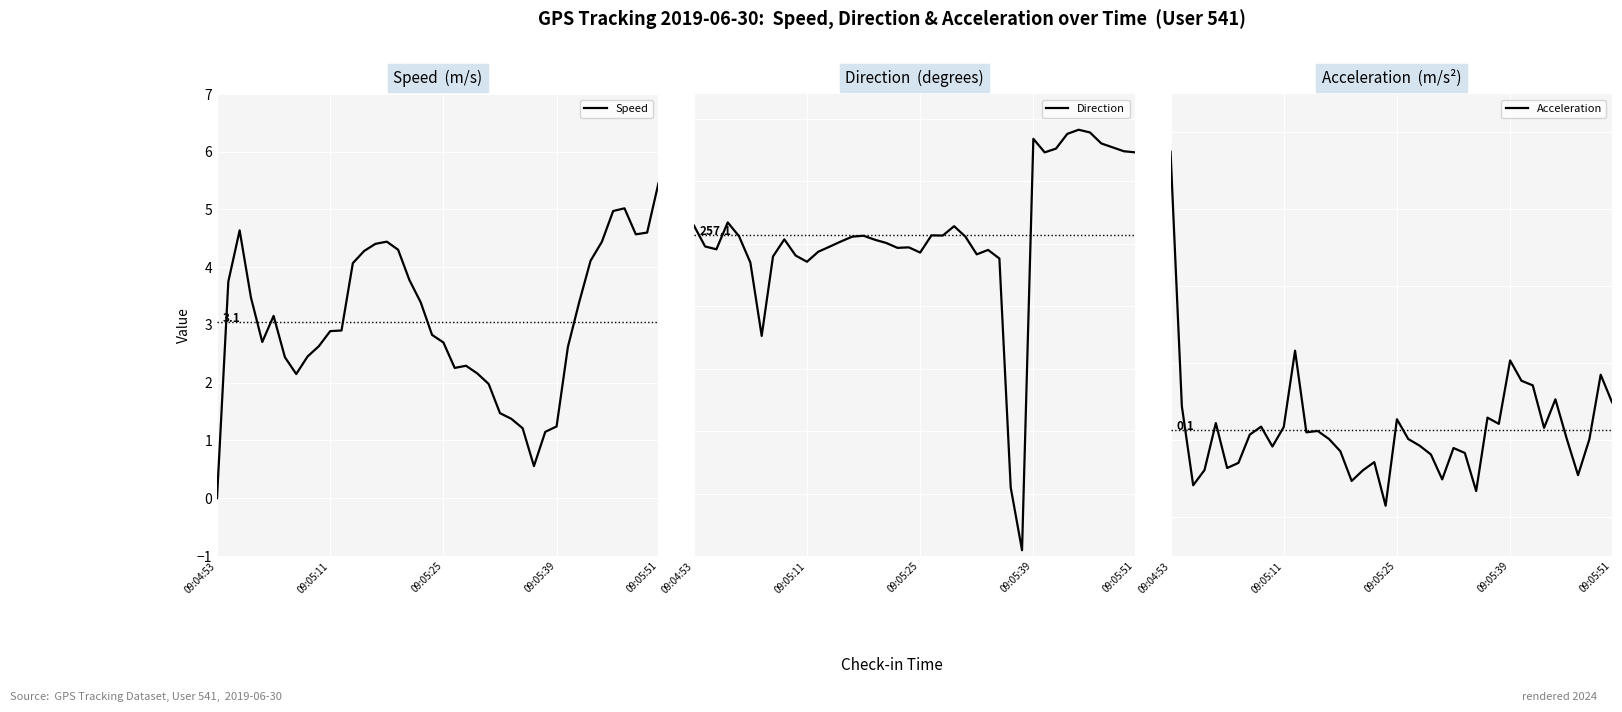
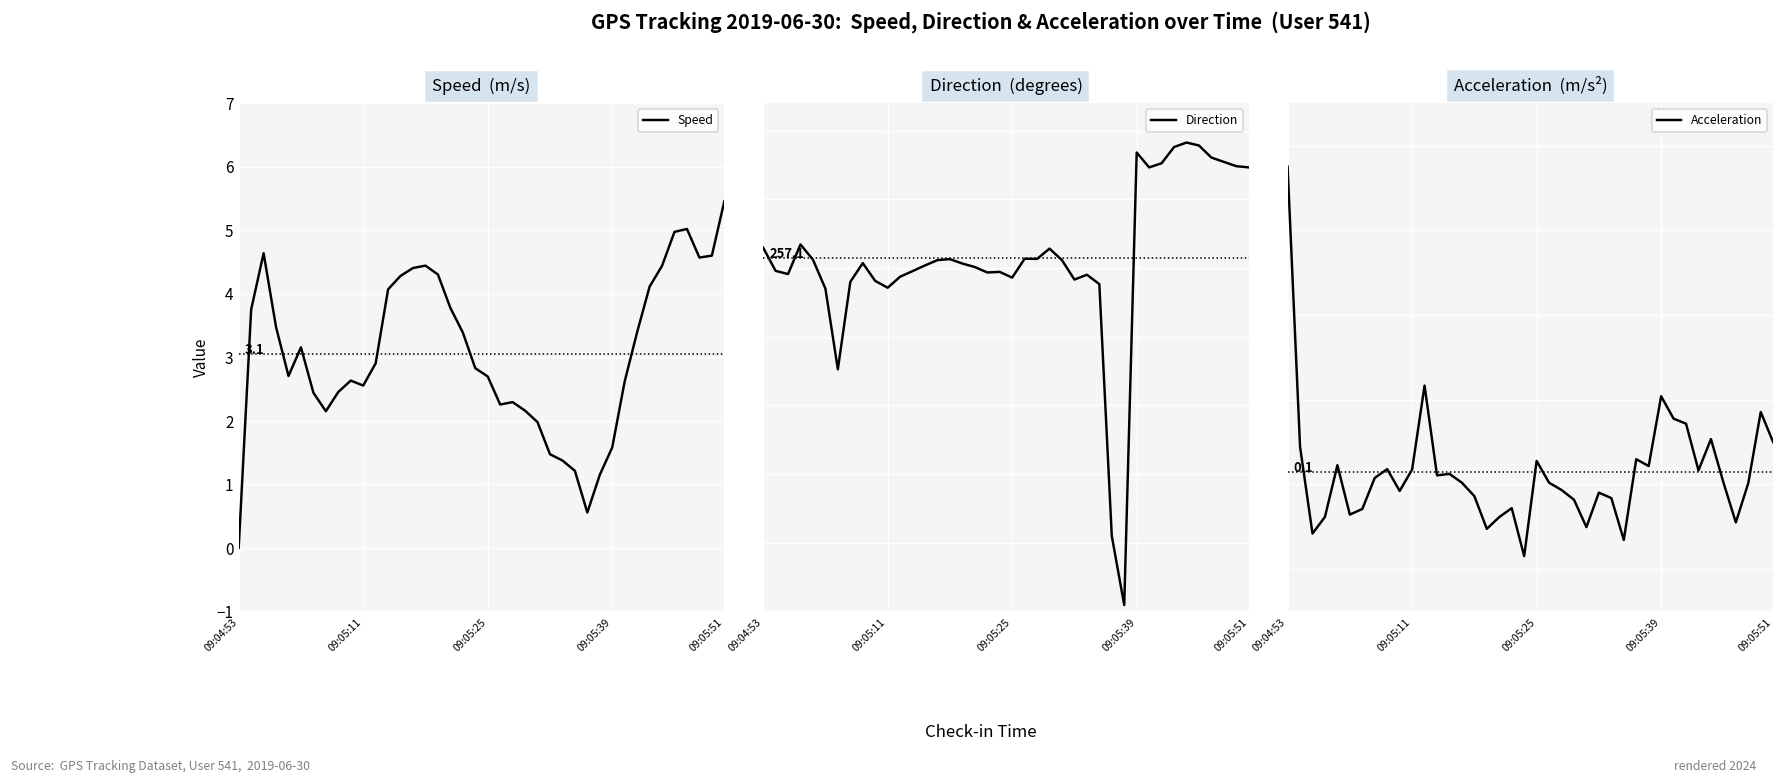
Speed (m/s), 09:05:11: 2.9 -> 2.6
Speed (m/s), 09:05:39: 1.2 -> 1.6
